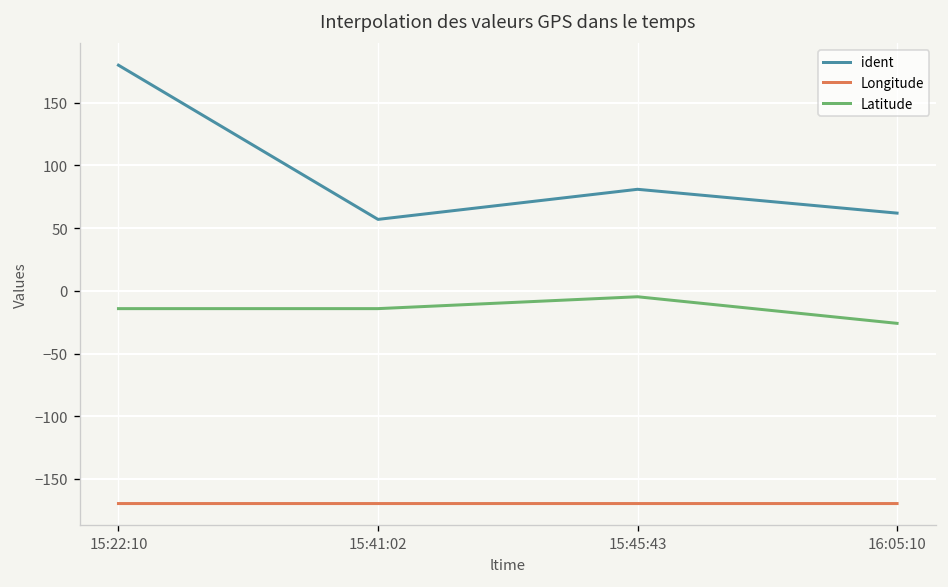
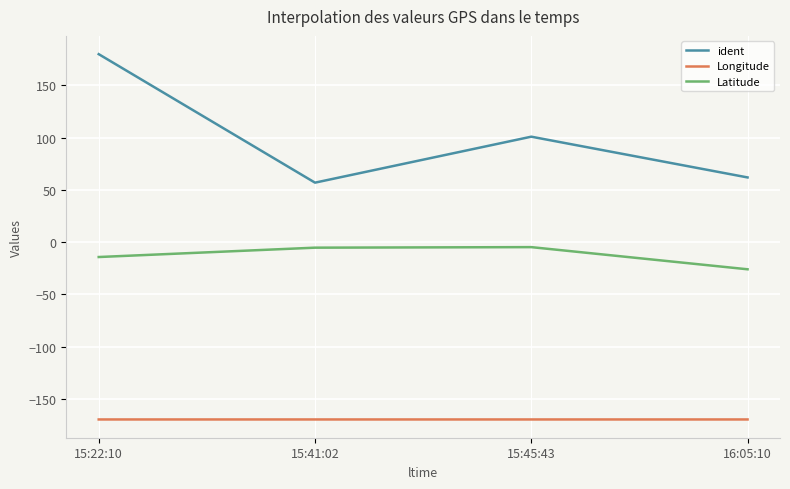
Latitude, 15:41:02: -14 -> -5
ident, 15:45:43: 81 -> 101
